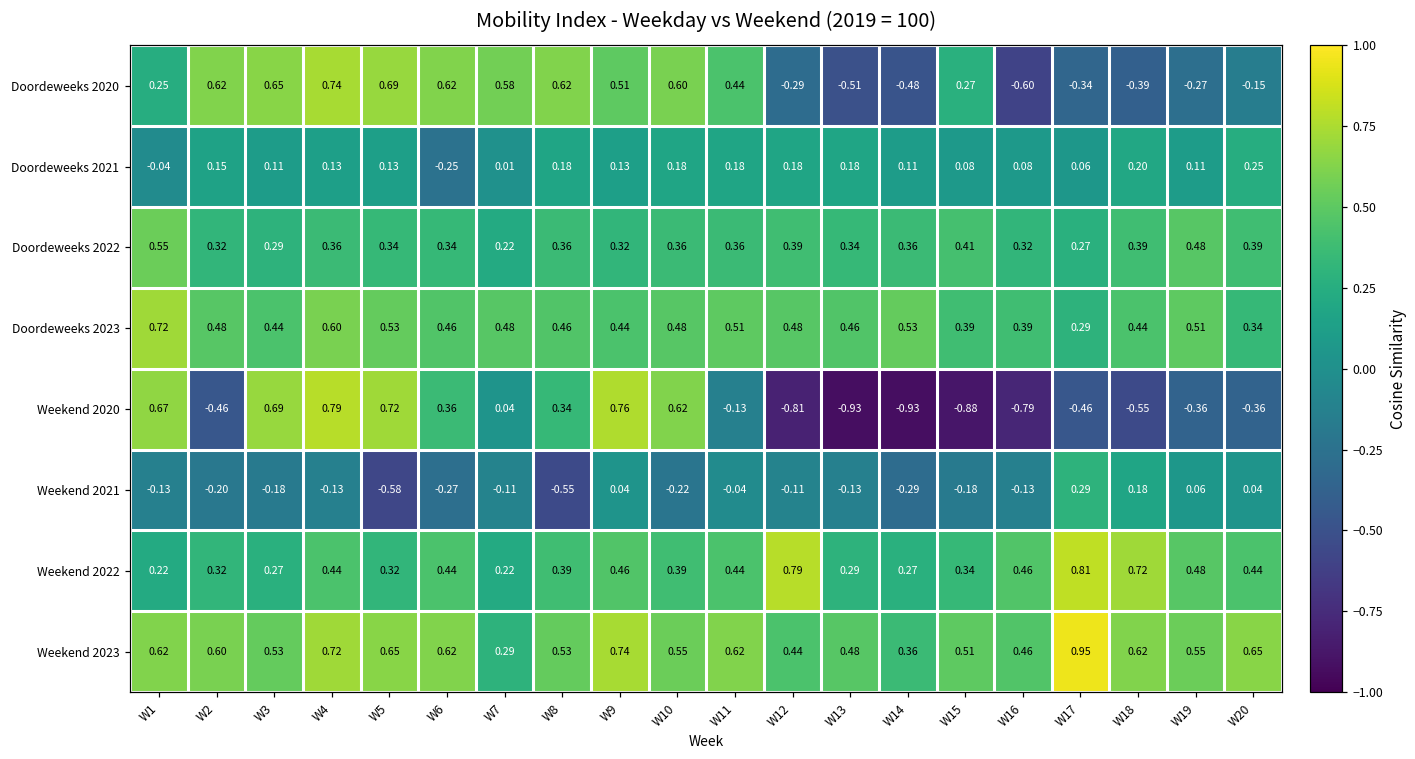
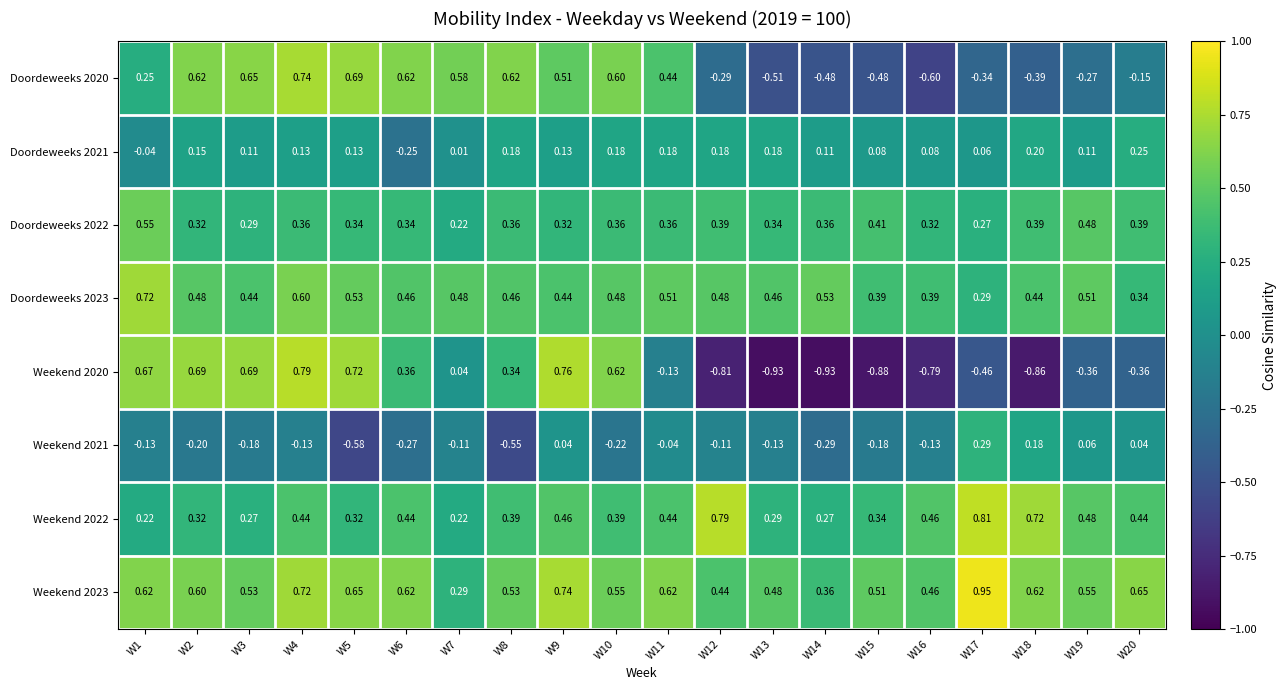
Doordeweeks 2020, W15: 0.27 -> -0.48
Weekend 2020, W2: -0.46 -> 0.69
Weekend 2020, W18: -0.55 -> -0.86
